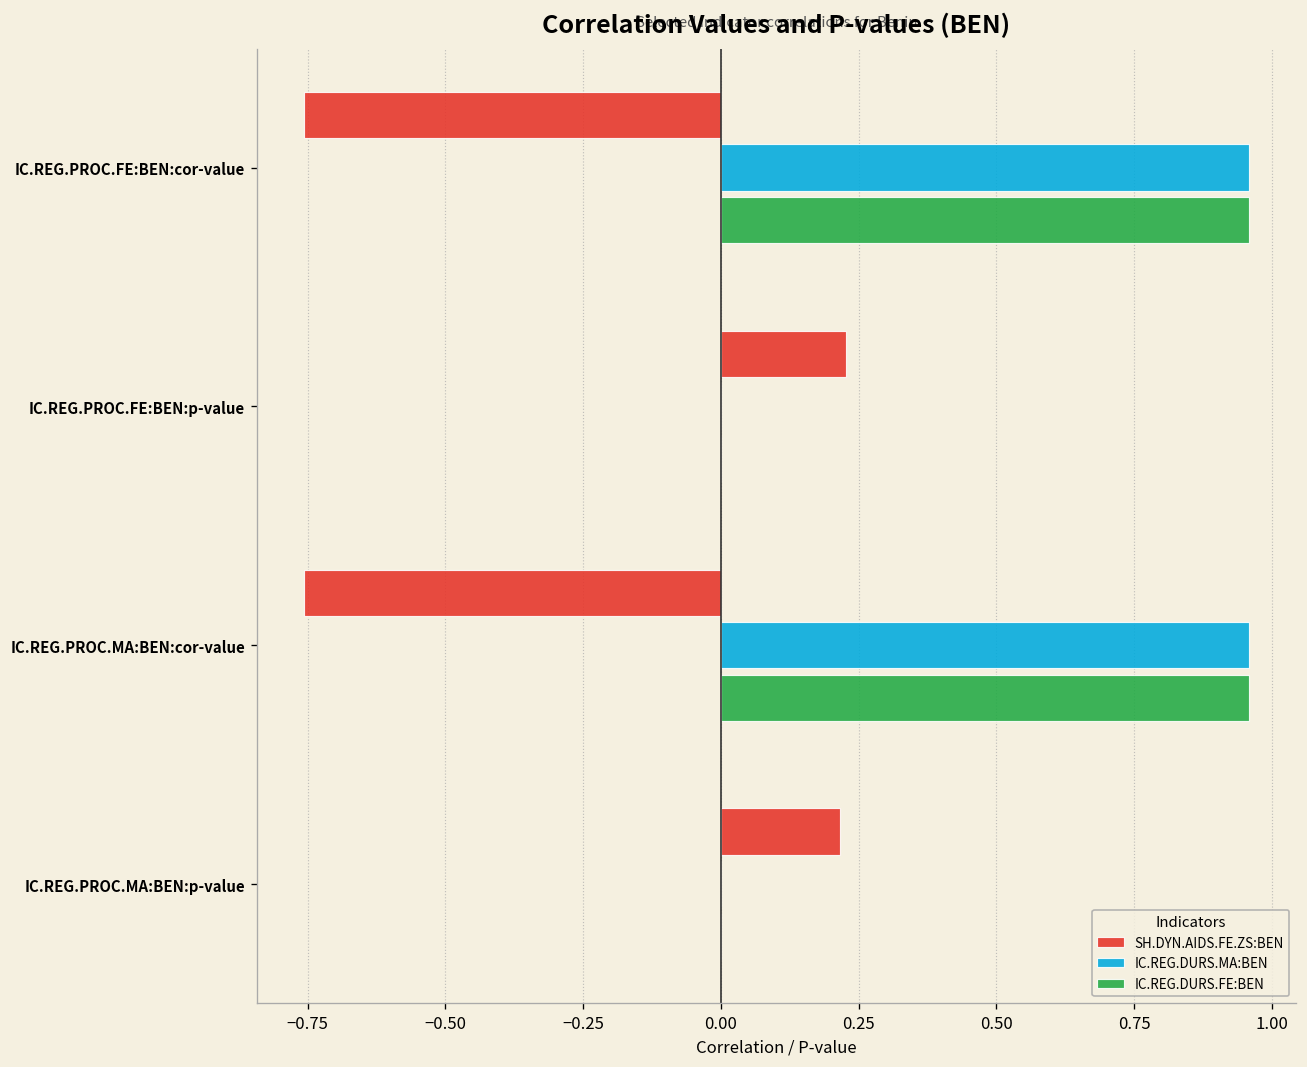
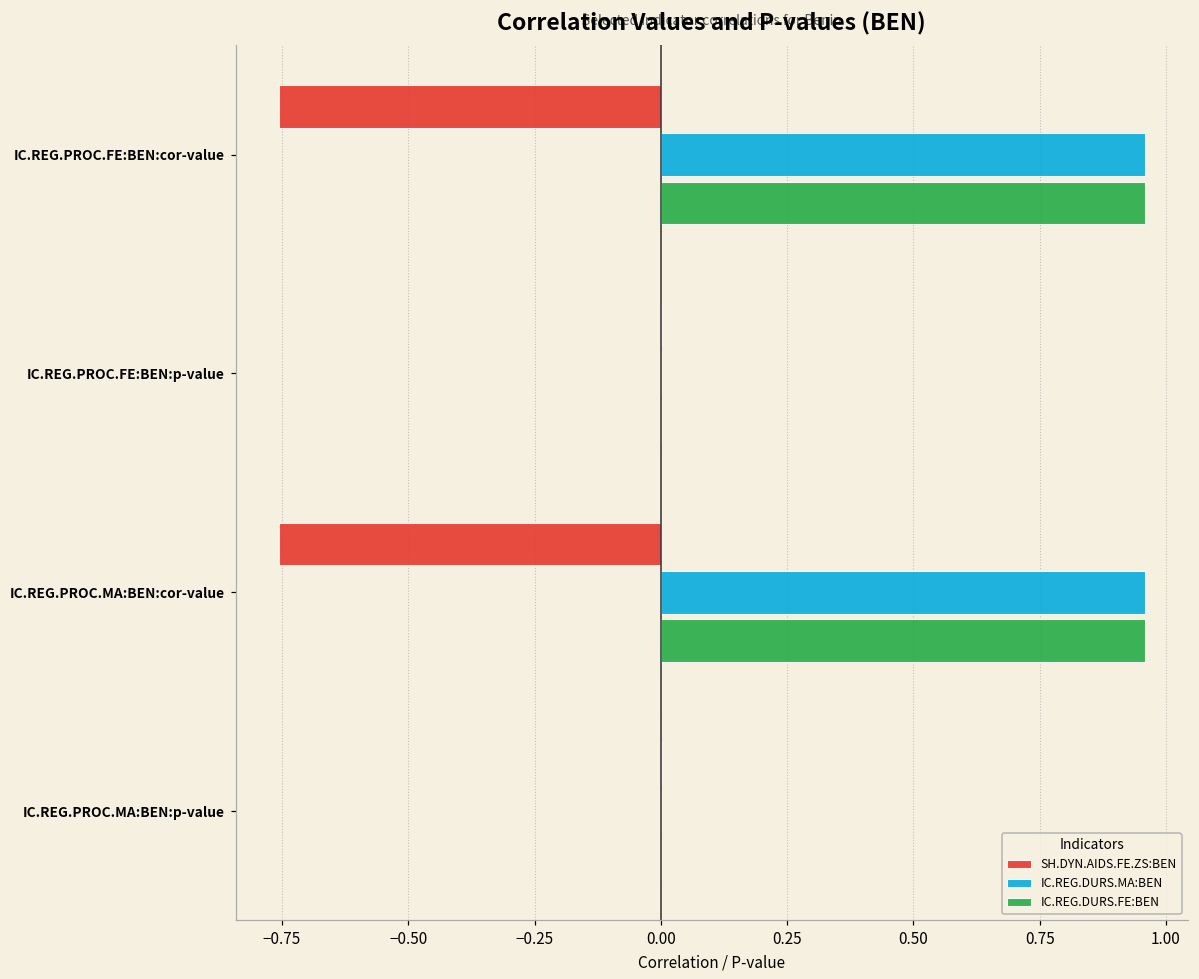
SH.DYN.AIDS.FE.ZS:BEN, IC.REG.PROC.FE:BEN:p-value: 0.23 -> 0.00
SH.DYN.AIDS.FE.ZS:BEN, IC.REG.PROC.MA:BEN:p-value: 0.22 -> 0.00
